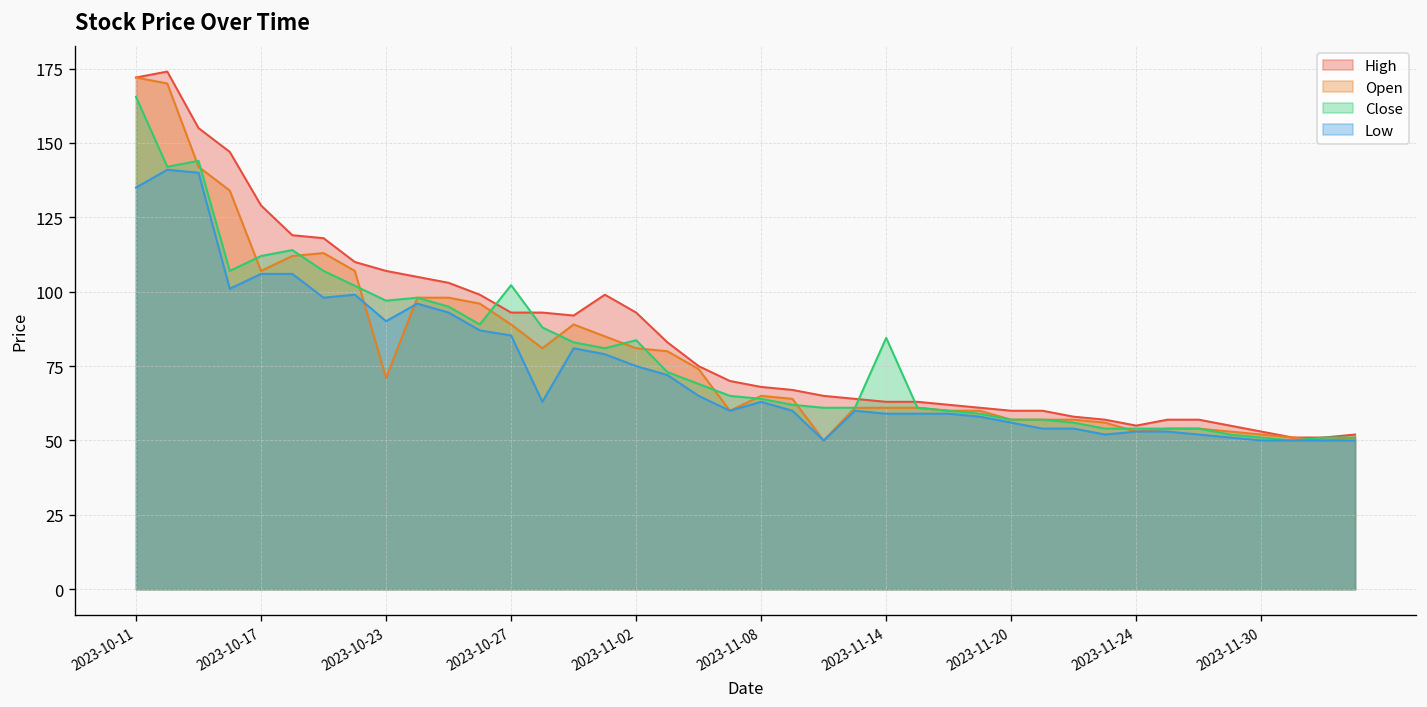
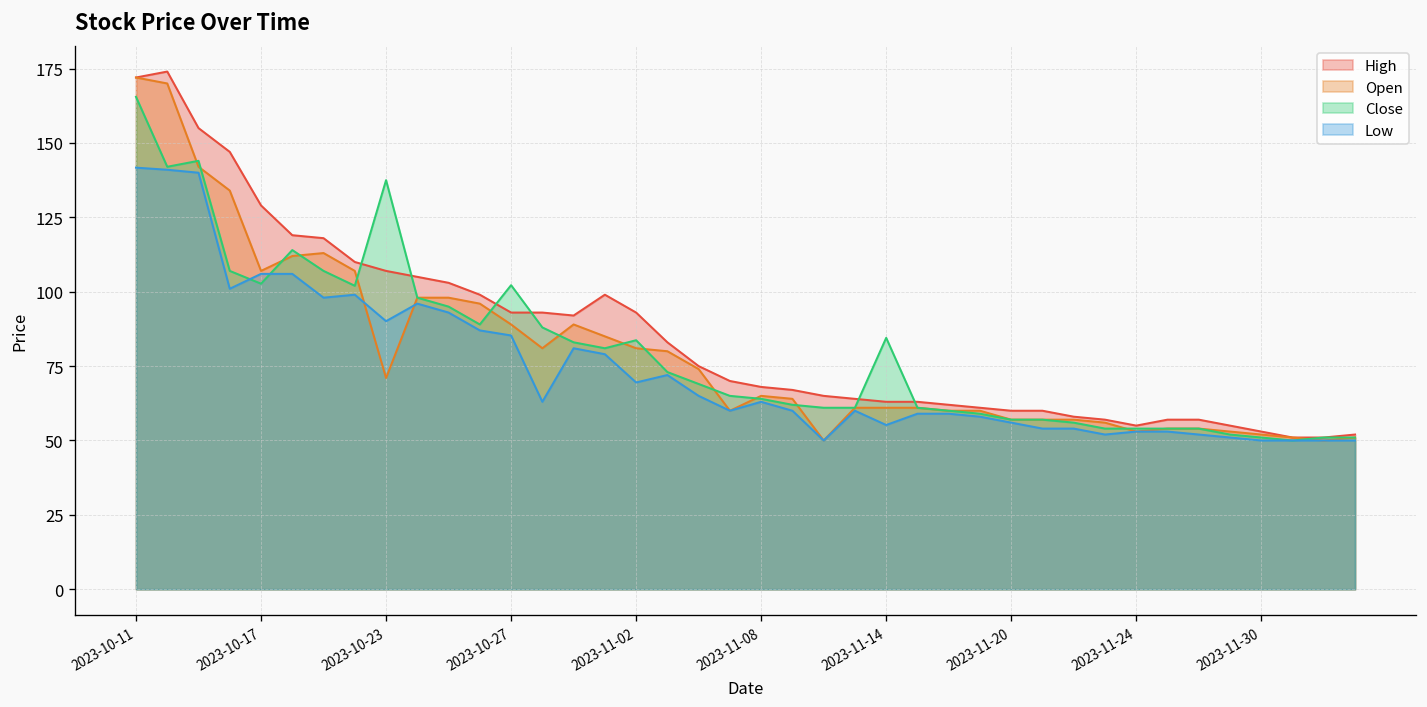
Low, 2023-10-11: 135 -> 142
Close, 2023-10-17: 112 -> 103
Close, 2023-10-23: 97 -> 138
Low, 2023-11-02: 75 -> 70
Low, 2023-11-14: 59 -> 55
